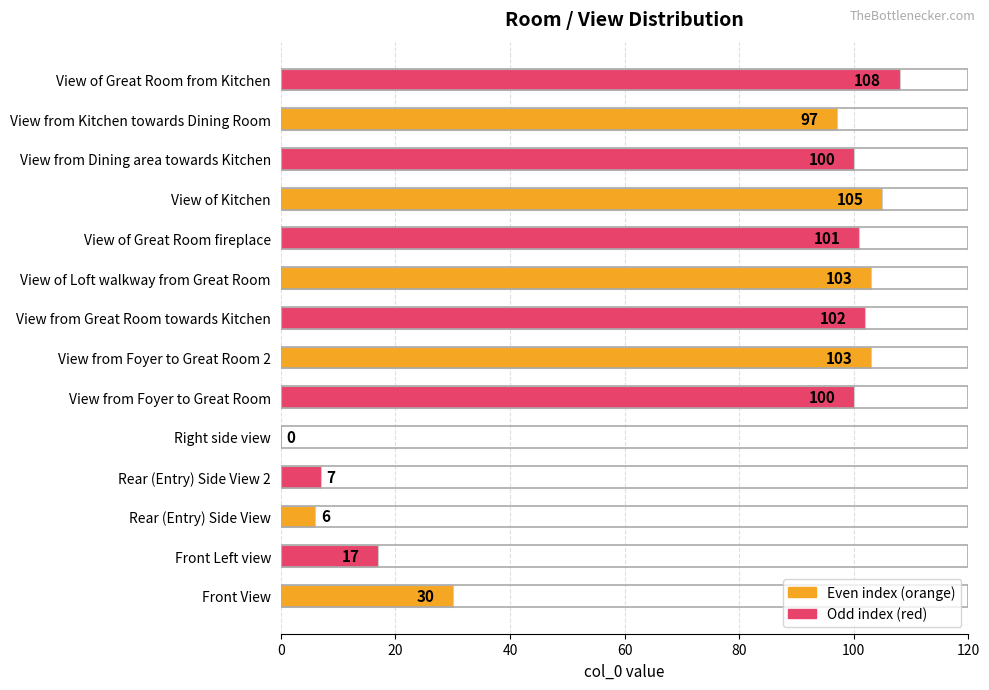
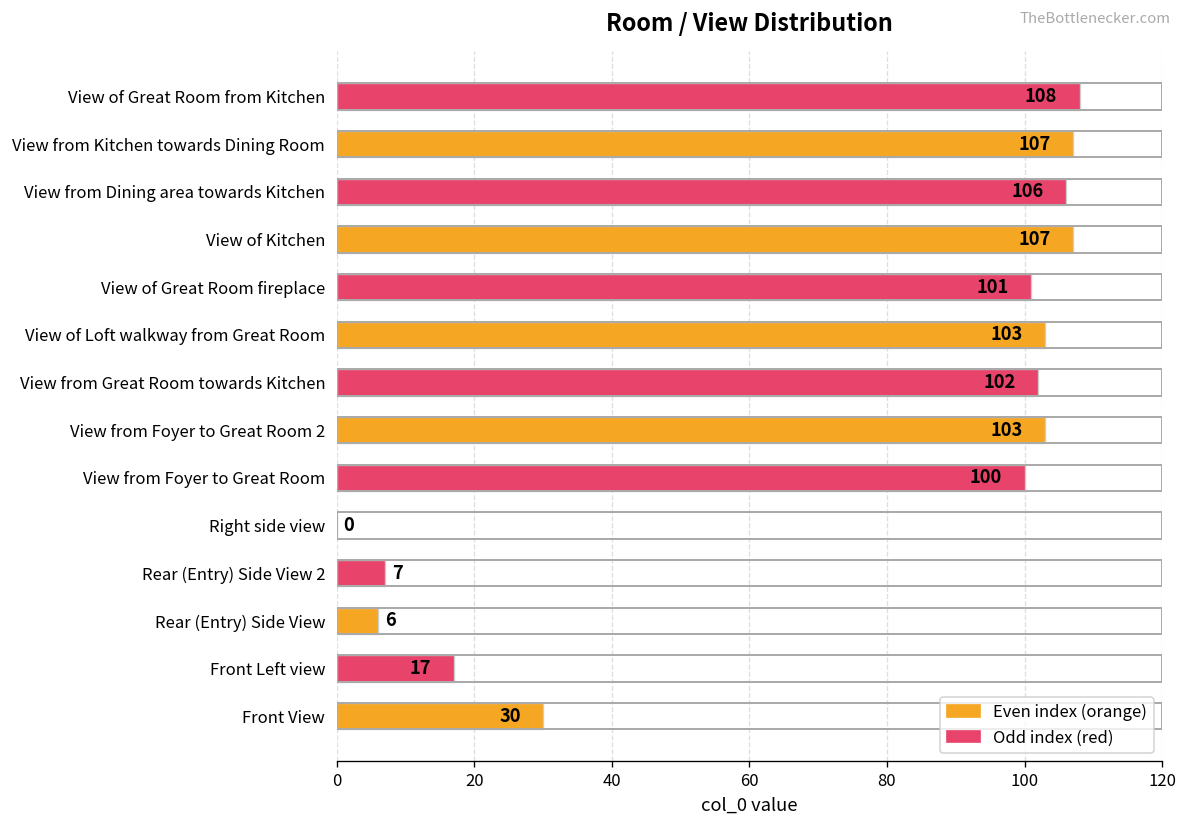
View from Kitchen towards Dining Room: 97 -> 107
View from Dining area towards Kitchen: 100 -> 106
View of Kitchen: 105 -> 107
